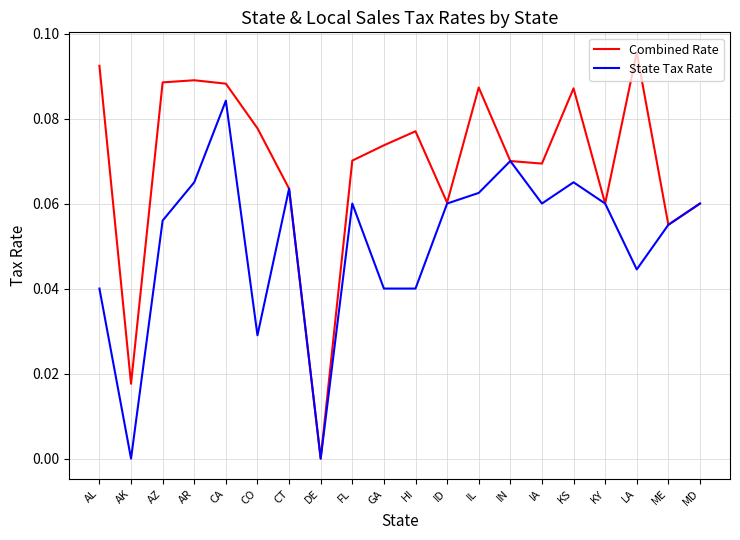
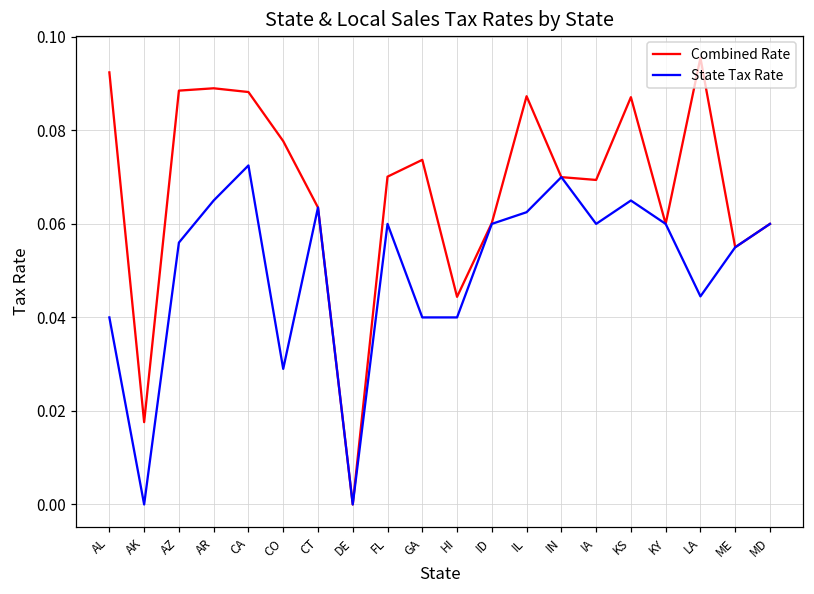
State Tax Rate, CA: 0.084 -> 0.073
Combined Rate, HI: 0.077 -> 0.044
